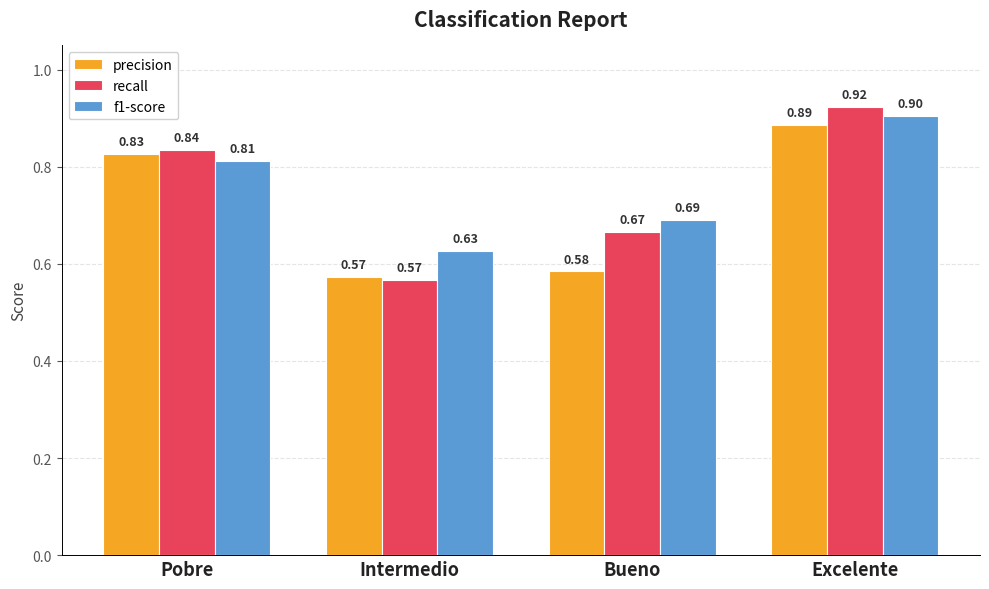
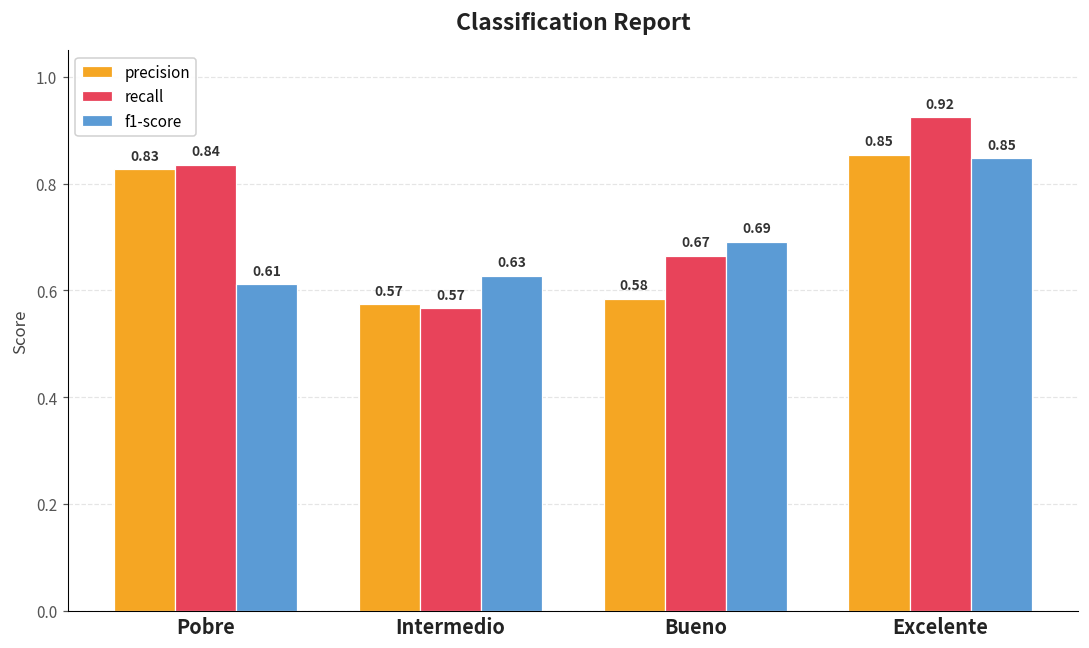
f1-score, Pobre: 0.81 -> 0.61
precision, Excelente: 0.89 -> 0.85
f1-score, Excelente: 0.90 -> 0.85
